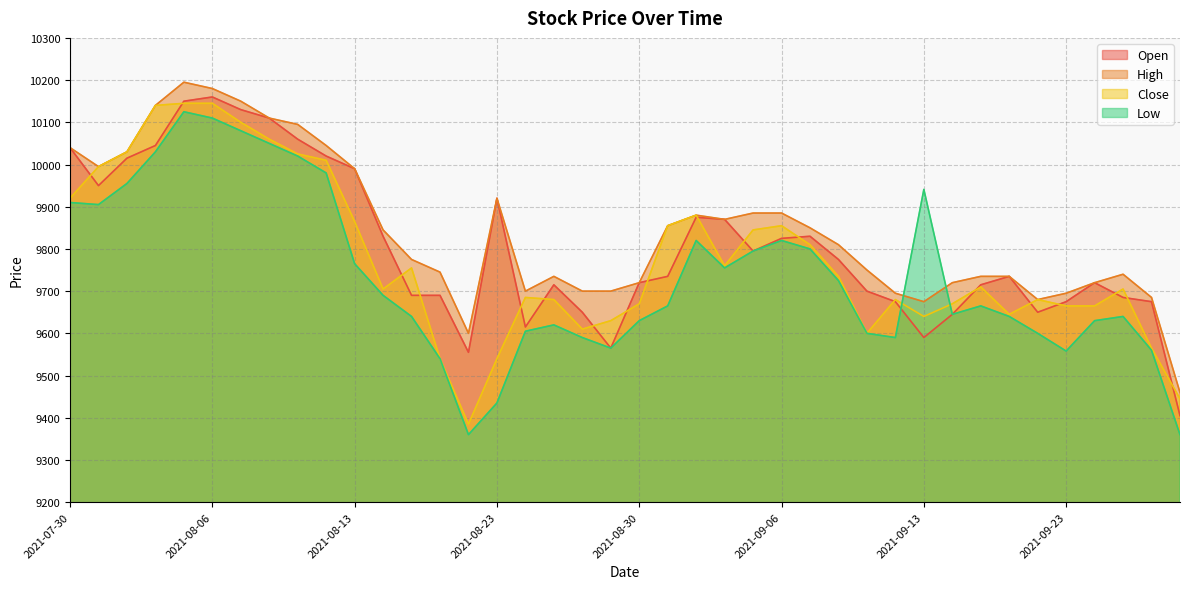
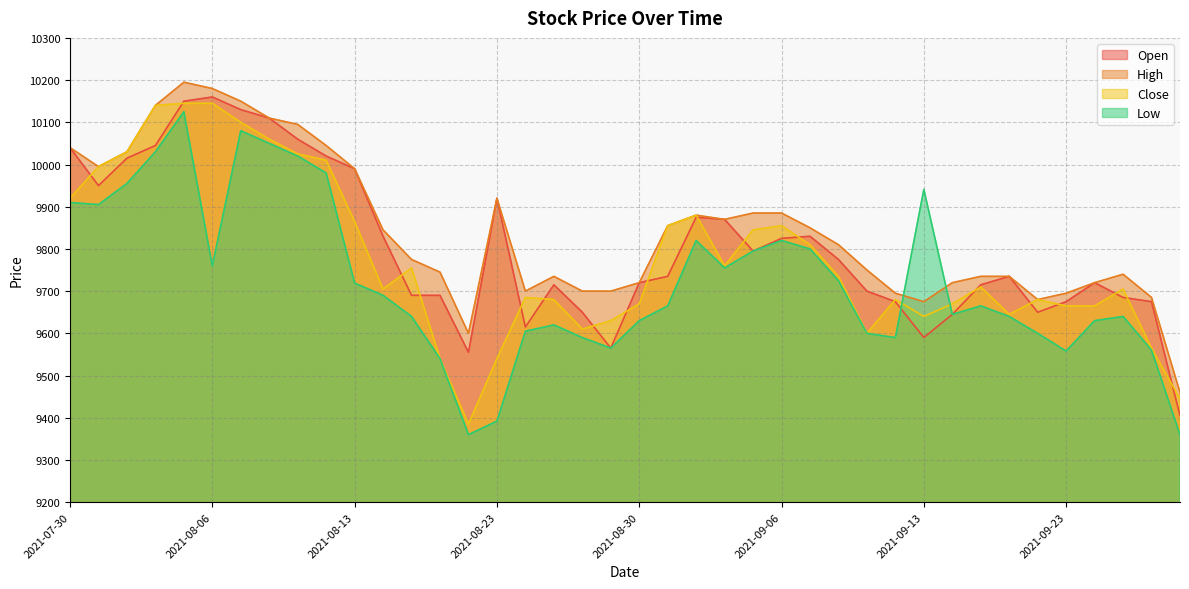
Low, 2021-08-06: 10110 -> 9760
Low, 2021-08-13: 9770 -> 9720
Low, 2021-08-23: 9440 -> 9390
